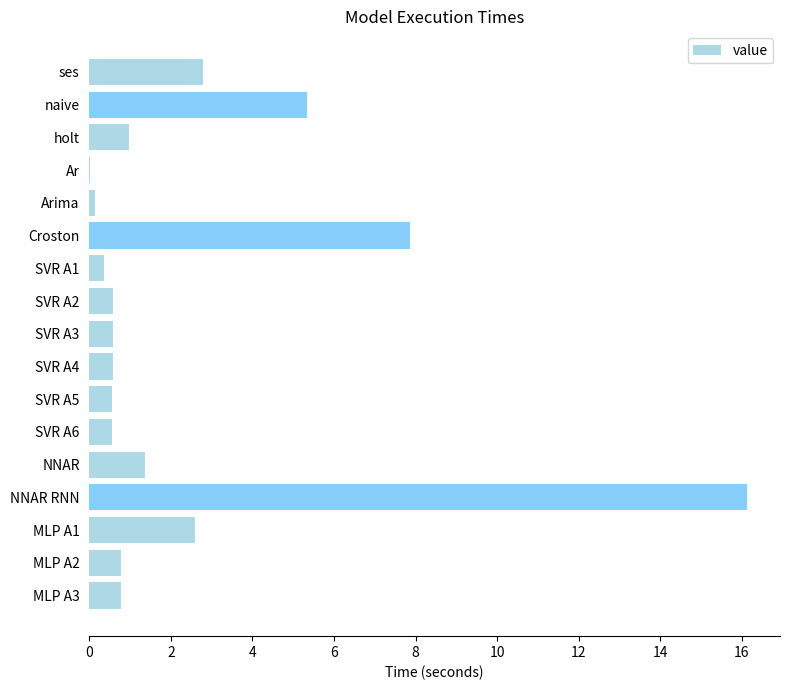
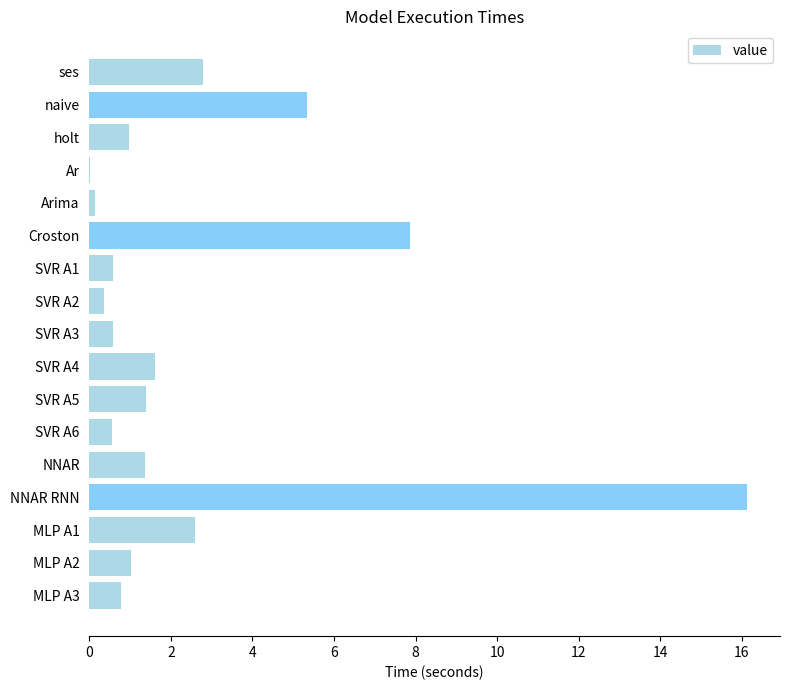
SVR A1: 0.4 -> 0.6
SVR A2: 0.6 -> 0.4
SVR A4: 0.6 -> 1.6
SVR A5: 0.6 -> 1.4
MLP A2: 0.8 -> 1.0
